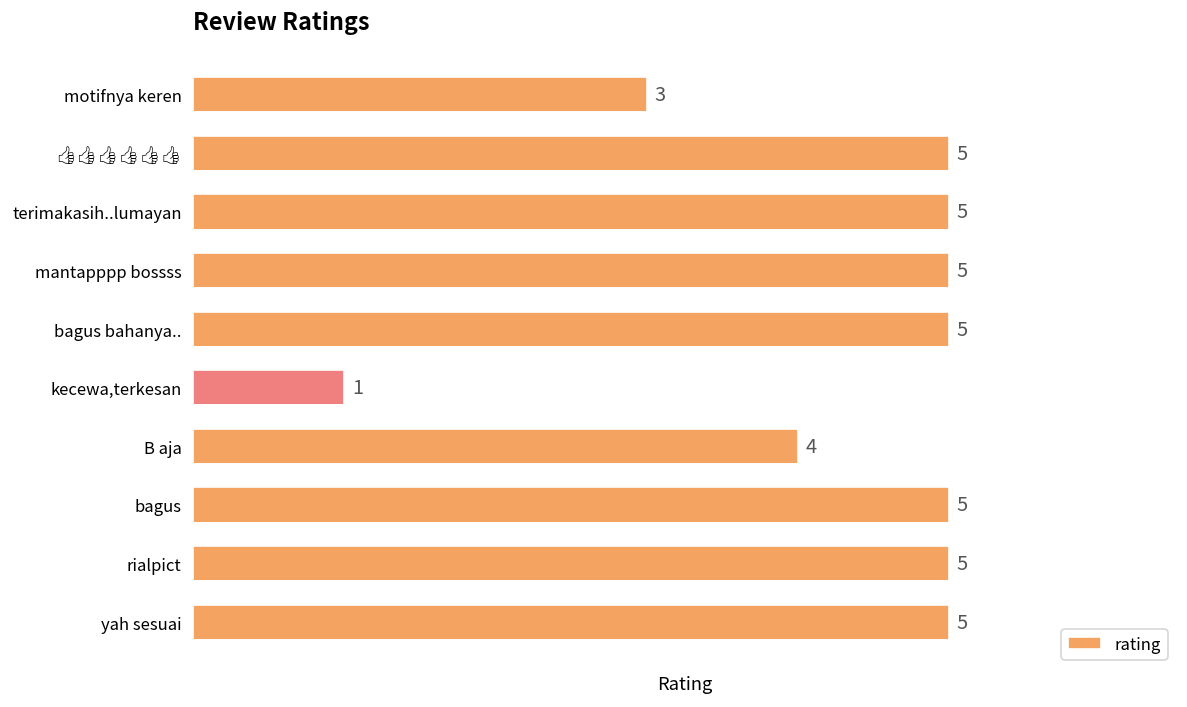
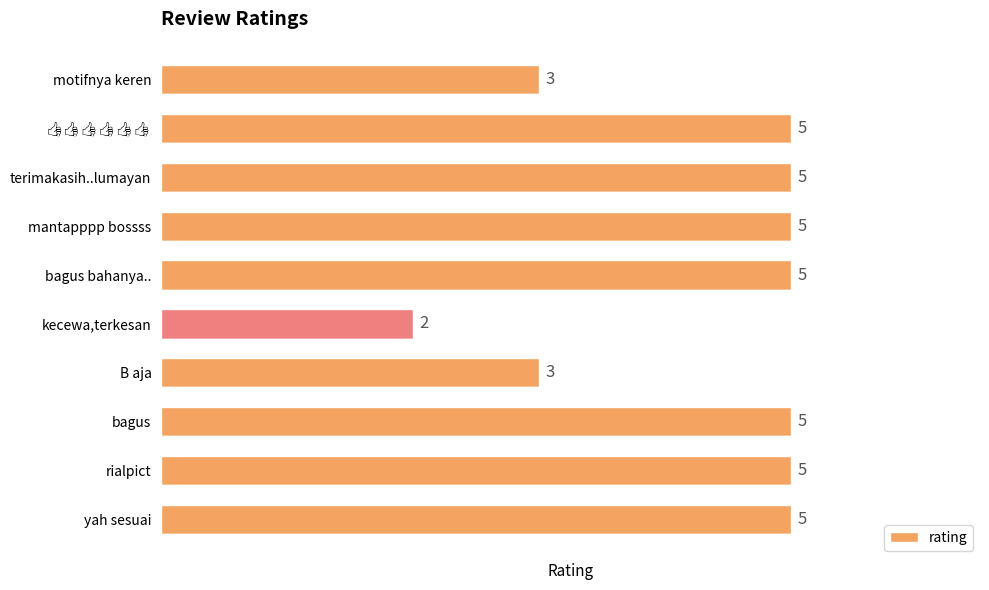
kecewa,terkesan: 1 -> 2
B aja: 4 -> 3
